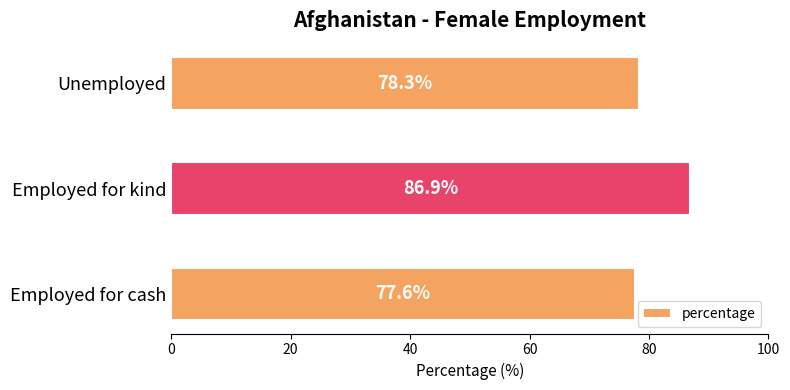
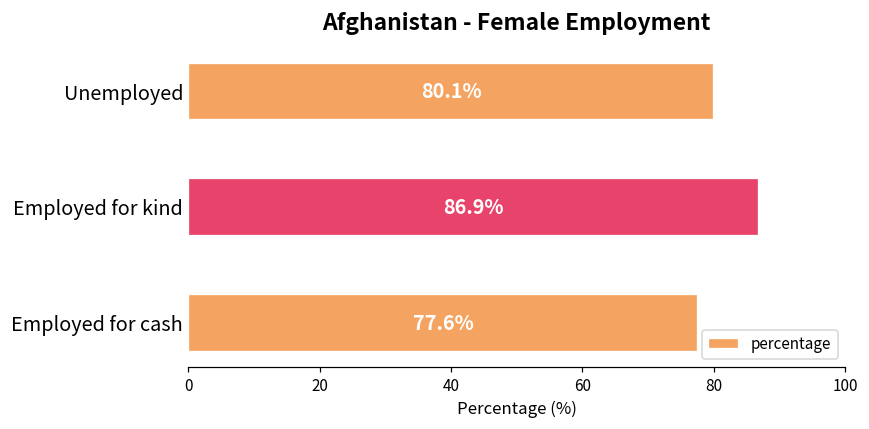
Unemployed: 78.3% -> 80.1%
